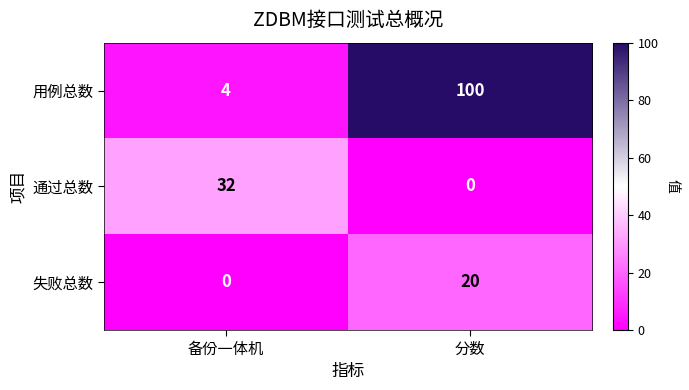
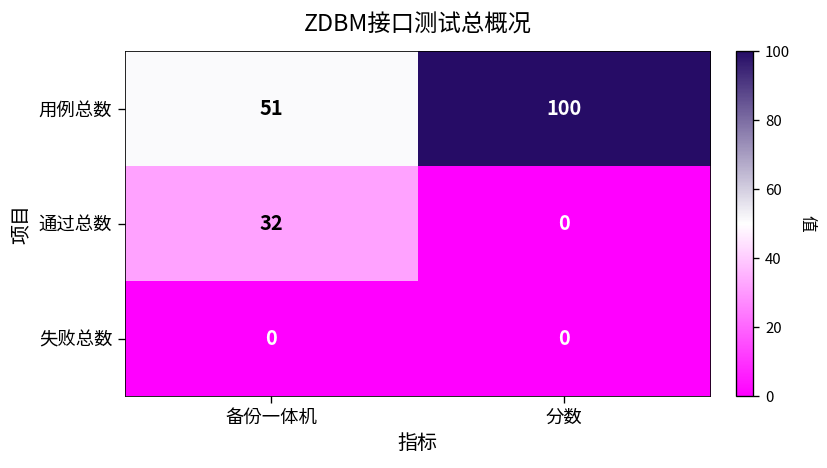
用例总数, 备份一体机: 4 -> 51
失败总数, 分数: 20 -> 0
